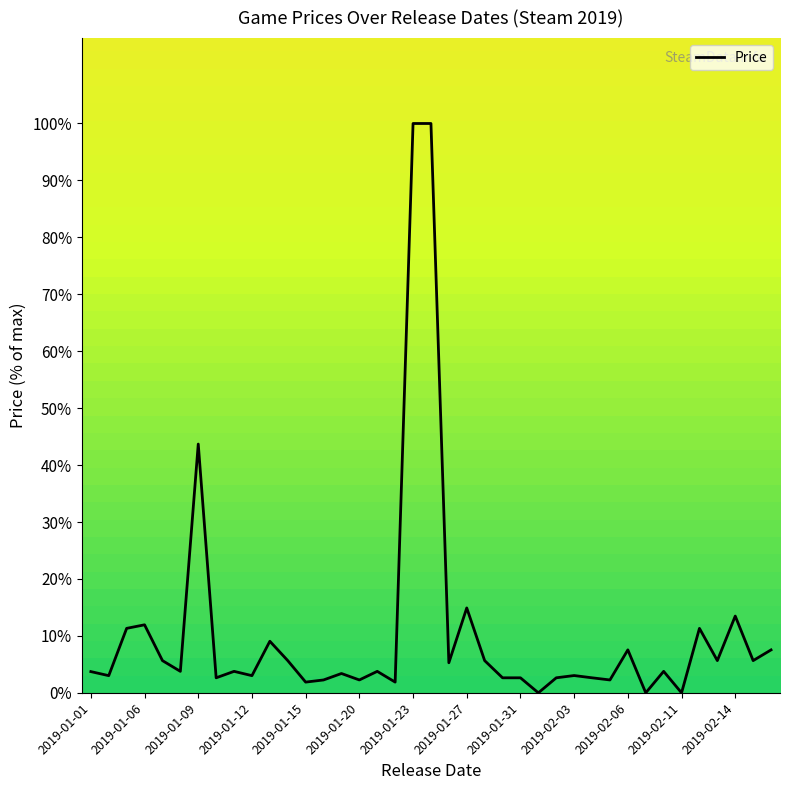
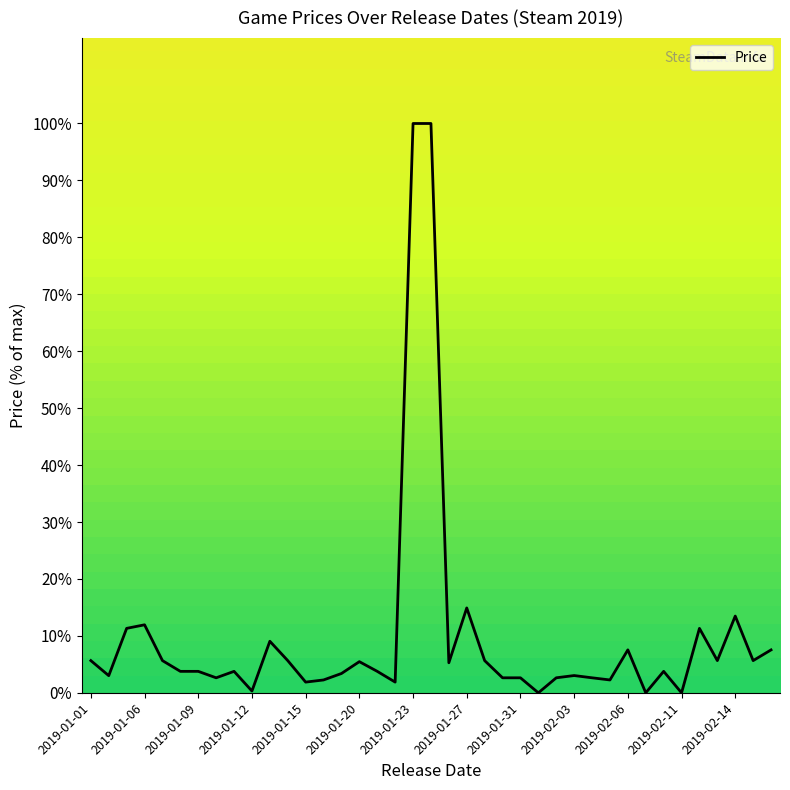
2019-01-01: 4% -> 6%
2019-01-09: 44% -> 4%
2019-01-12: 3% -> 0%
2019-01-20: 2% -> 5%
